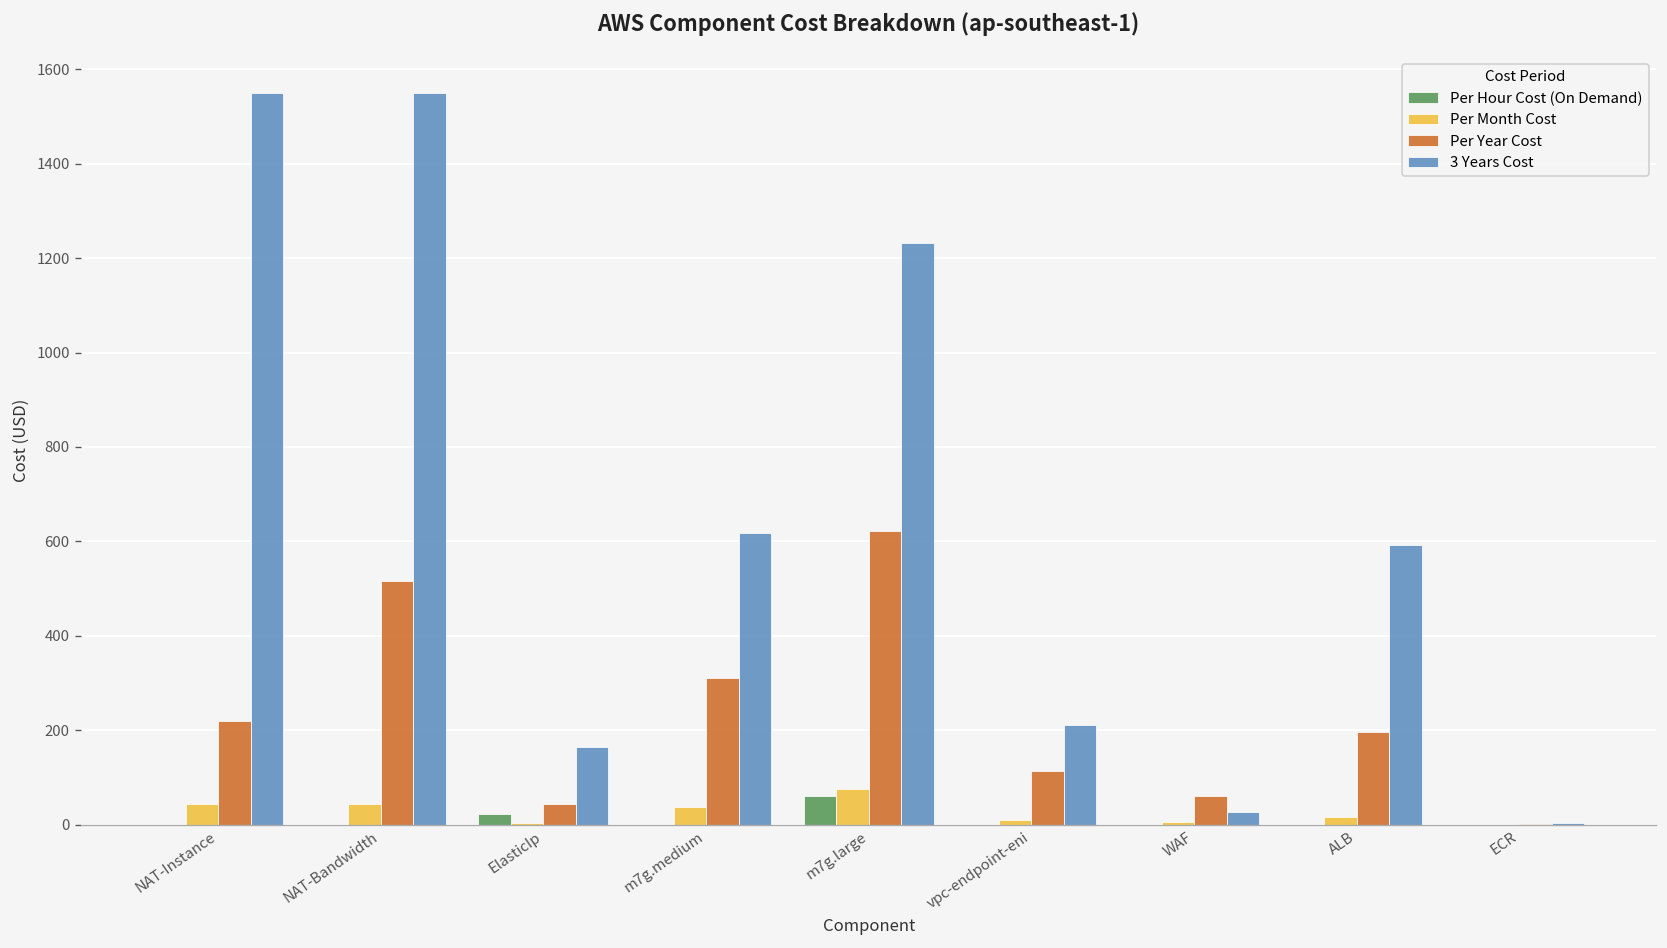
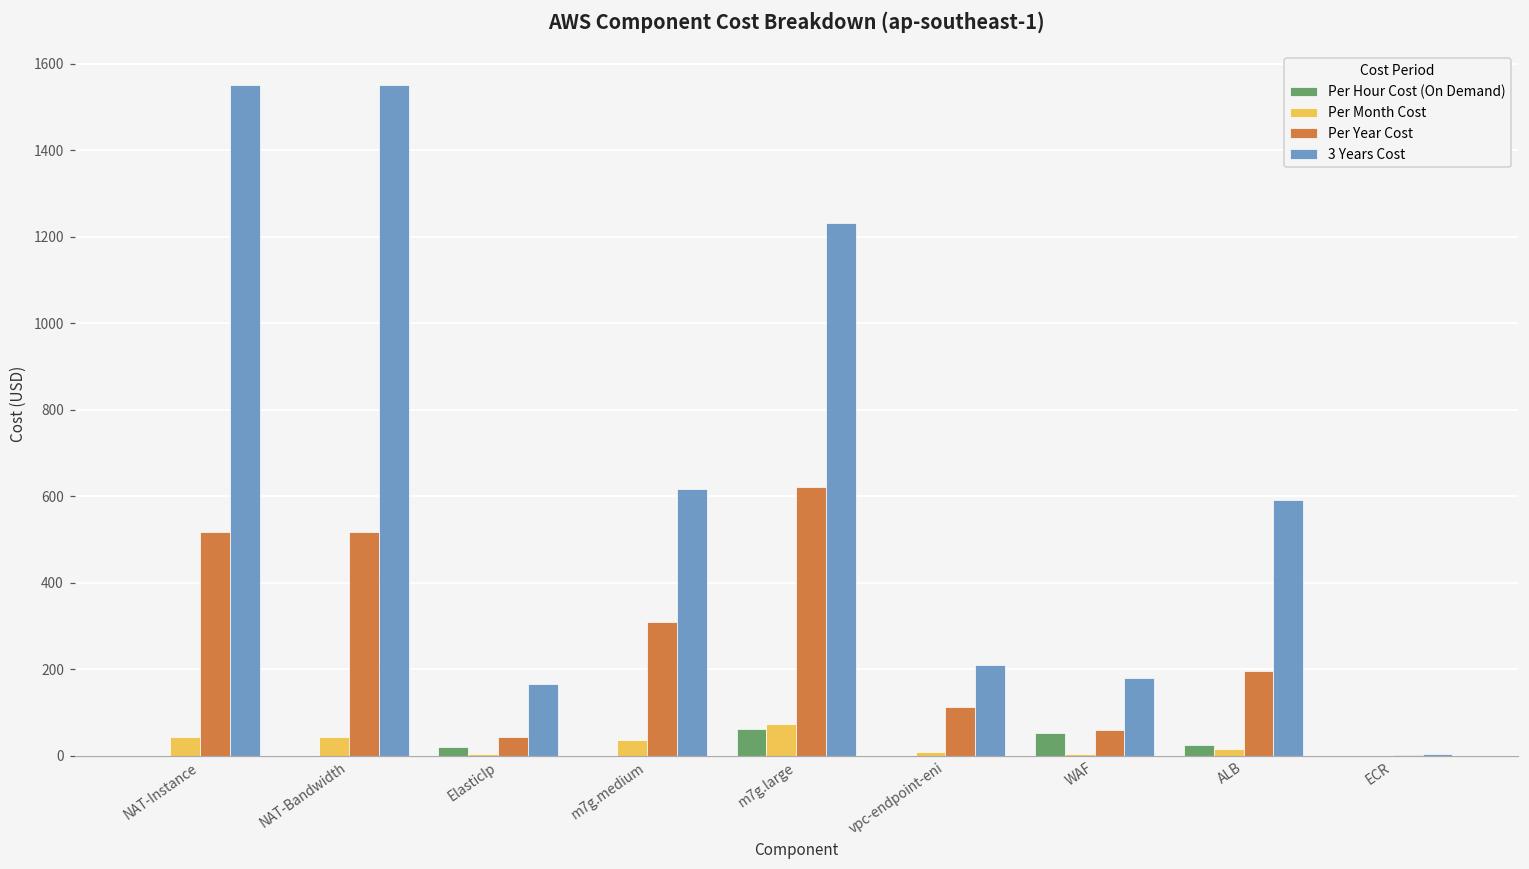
Per Year Cost, NAT-Instance: 220 -> 520
Per Hour Cost (On Demand), WAF: 0 -> 50
3 Years Cost, WAF: 30 -> 180
Per Hour Cost (On Demand), ALB: 0 -> 30
